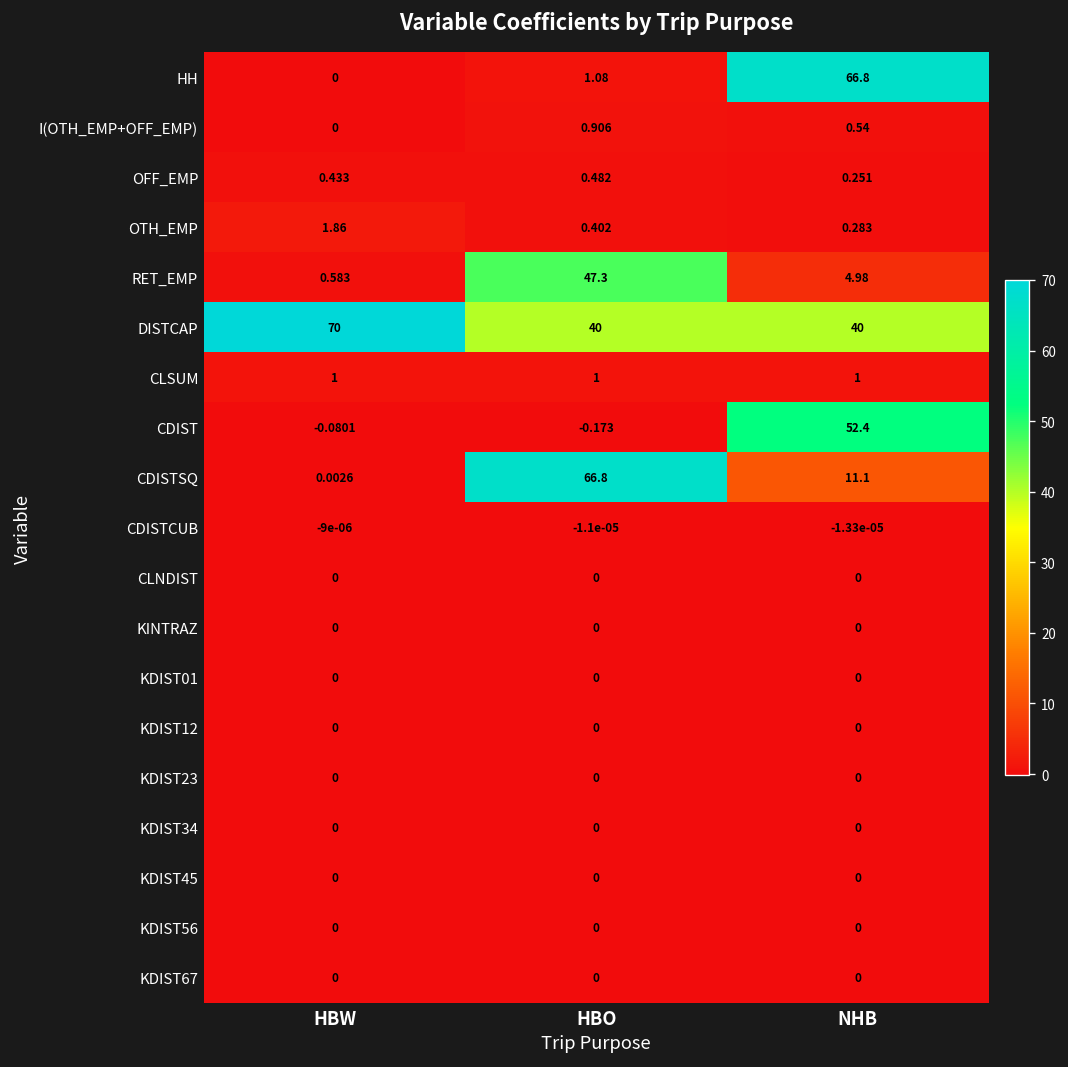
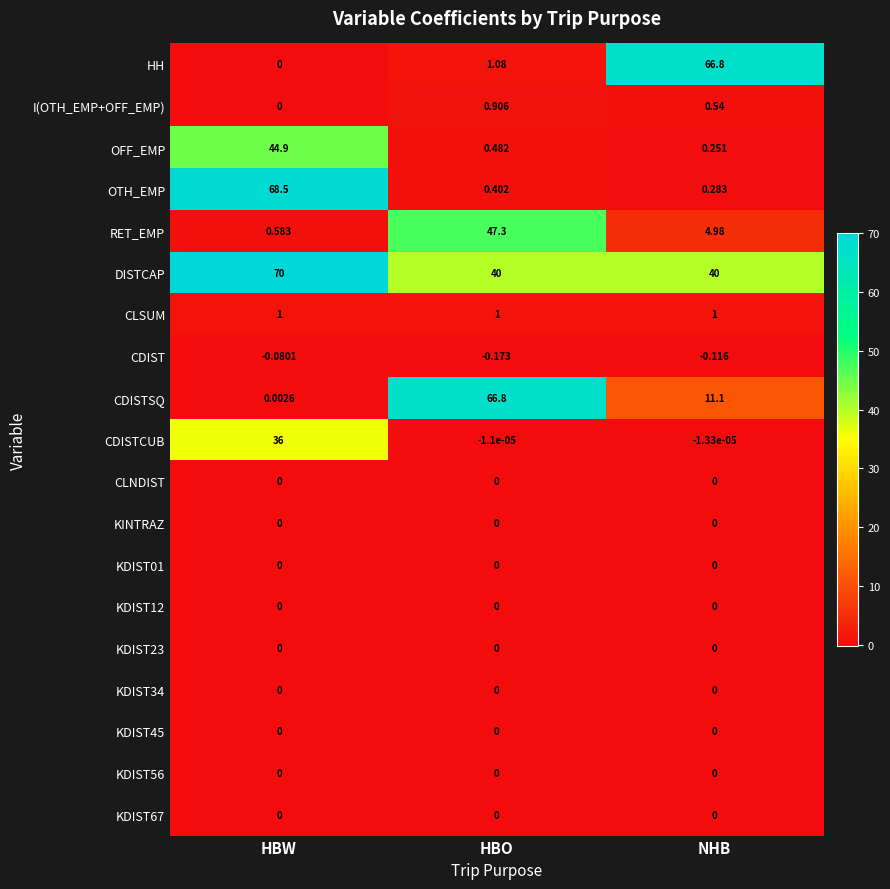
OFF_EMP, HBW: 0.433 -> 44.9
OTH_EMP, HBW: 1.86 -> 68.5
CDIST, NHB: 52.4 -> -0.116
CDISTCUB, HBW: -9e-06 -> 36
